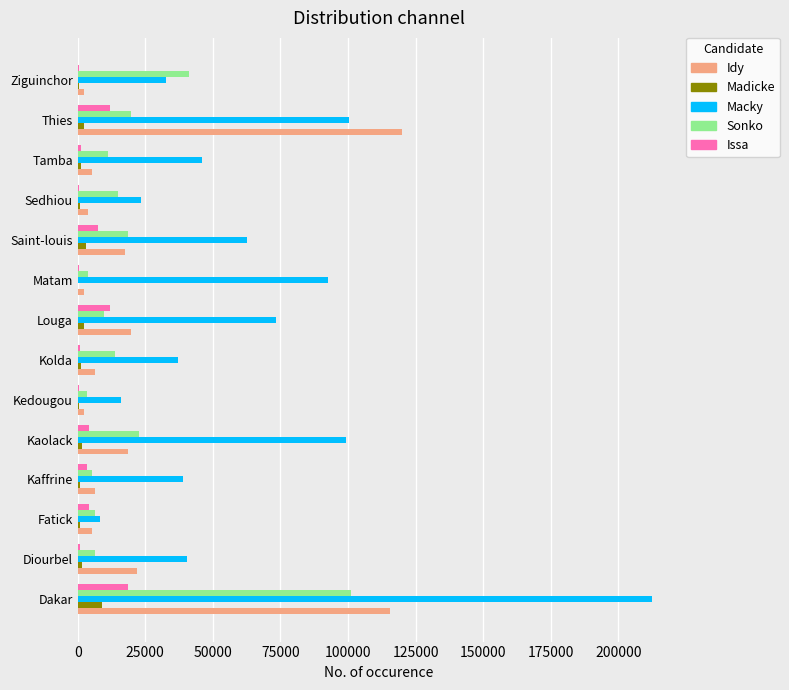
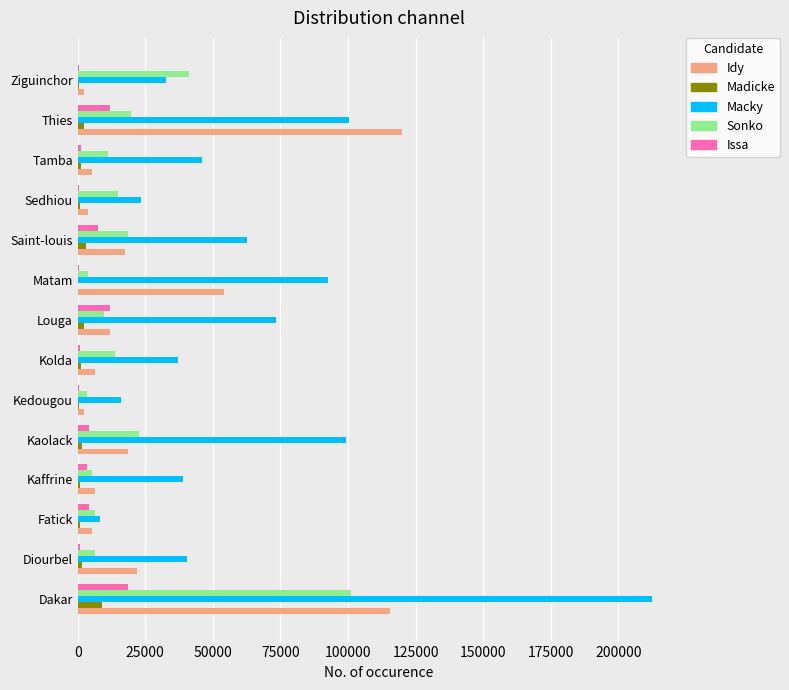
Idy, Matam: 2000 -> 54000
Idy, Louga: 20000 -> 12000
